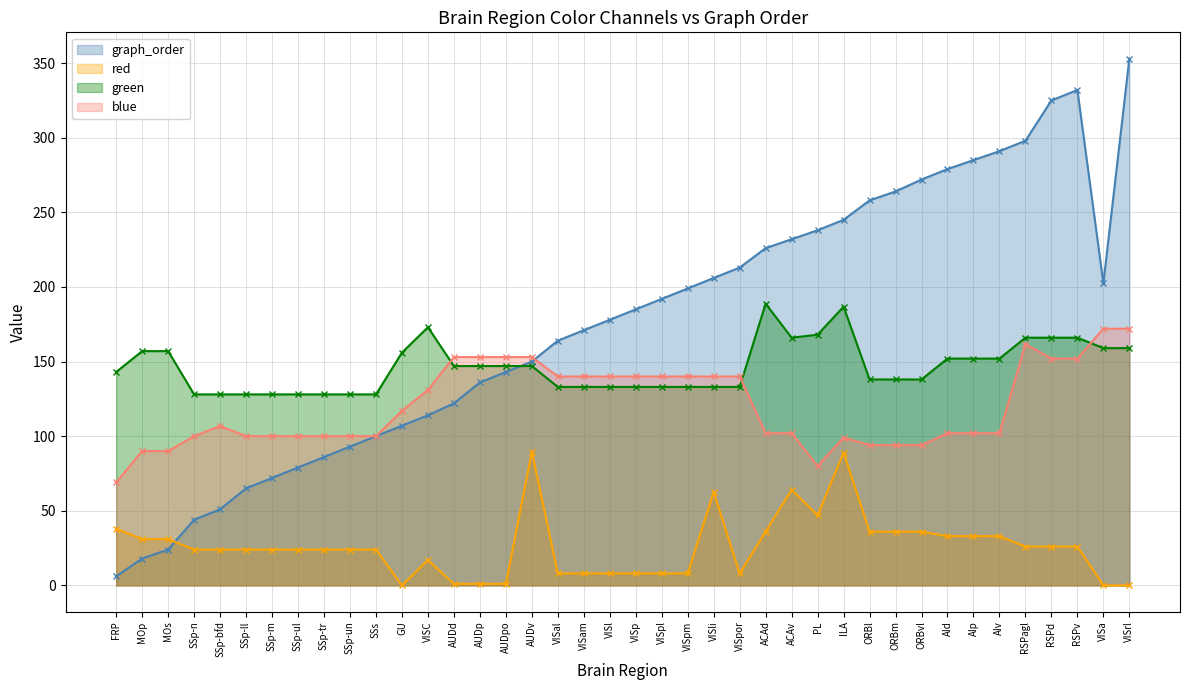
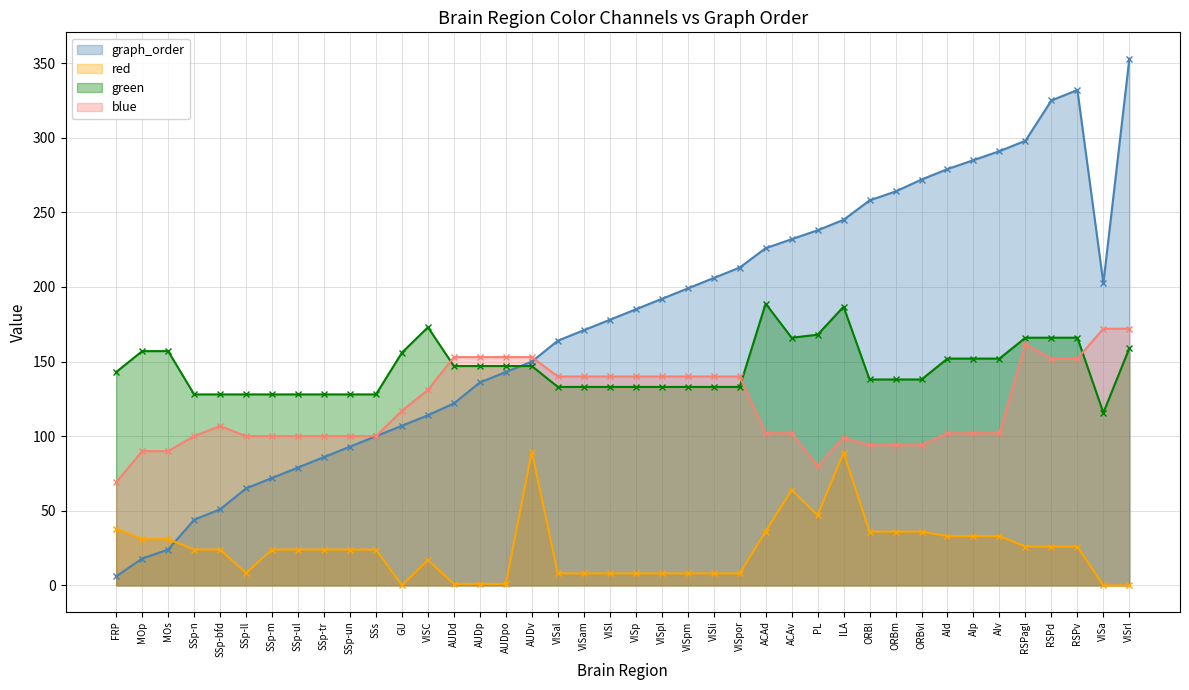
red, SSp-ll: 24 -> 8
red, VISli: 63 -> 8
green, VISa: 159 -> 116
